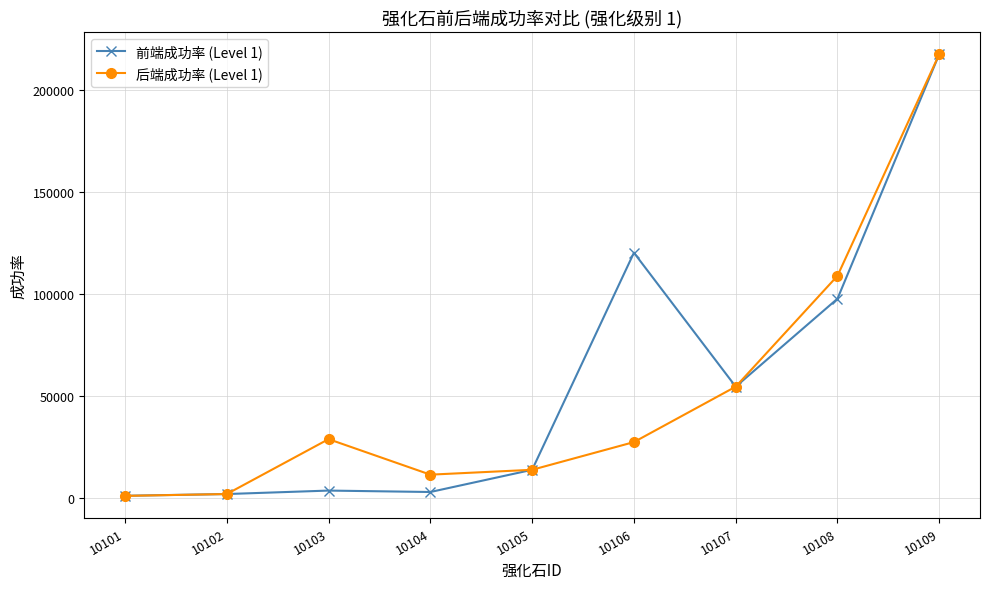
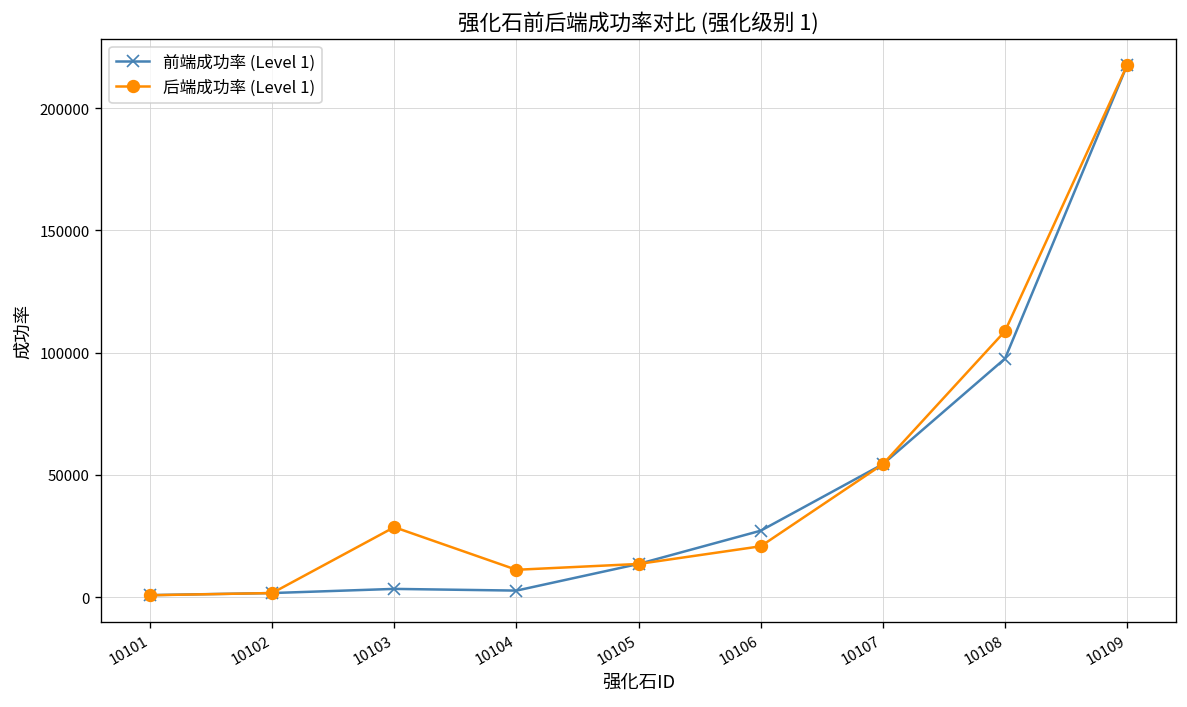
前端成功率 (Level 1), 10106: 120000 -> 27000
后端成功率 (Level 1), 10106: 27000 -> 21000
